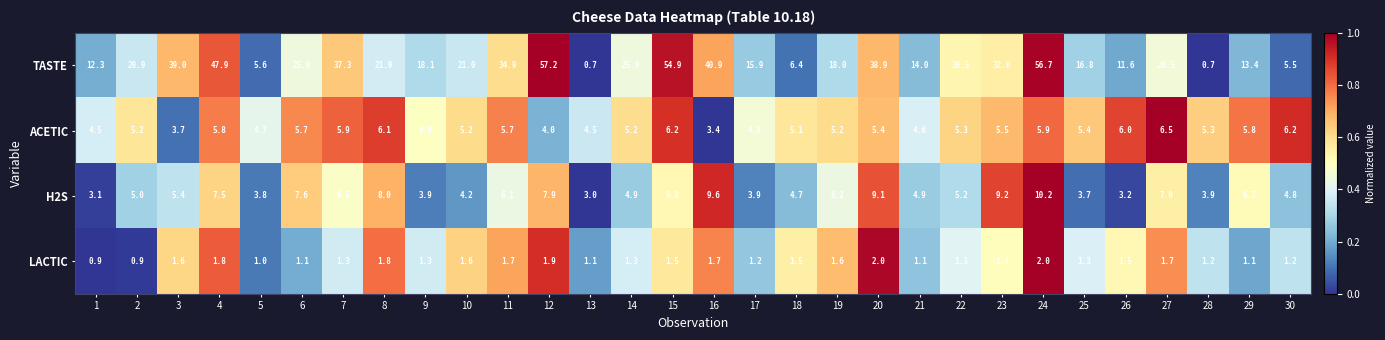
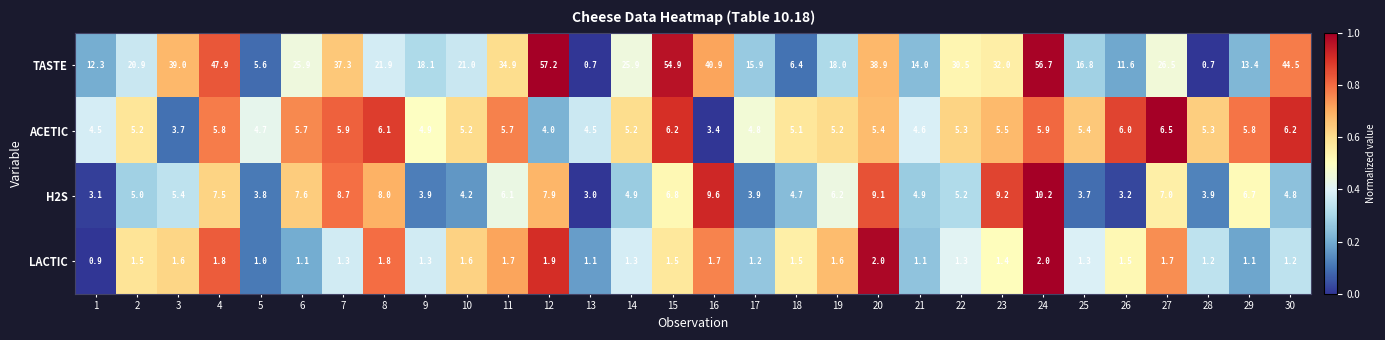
TASTE, 30: 5.5 -> 44.5
H2S, 7: 6.5 -> 8.7
LACTIC, 2: 0.9 -> 1.5
